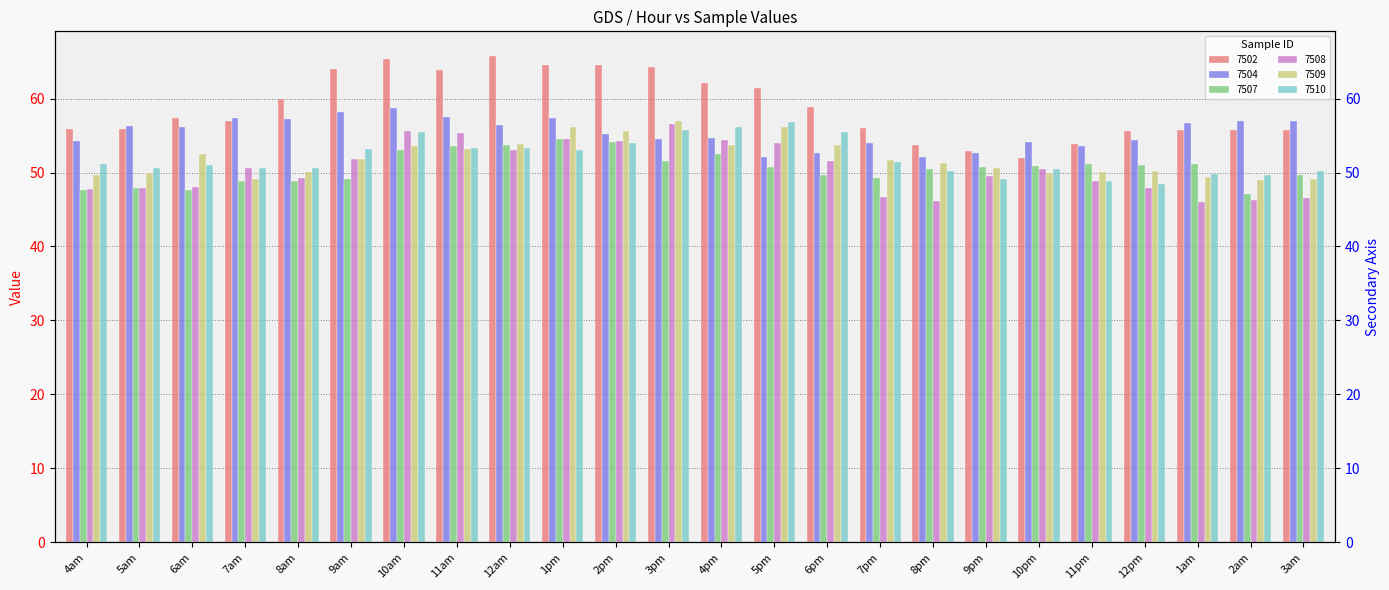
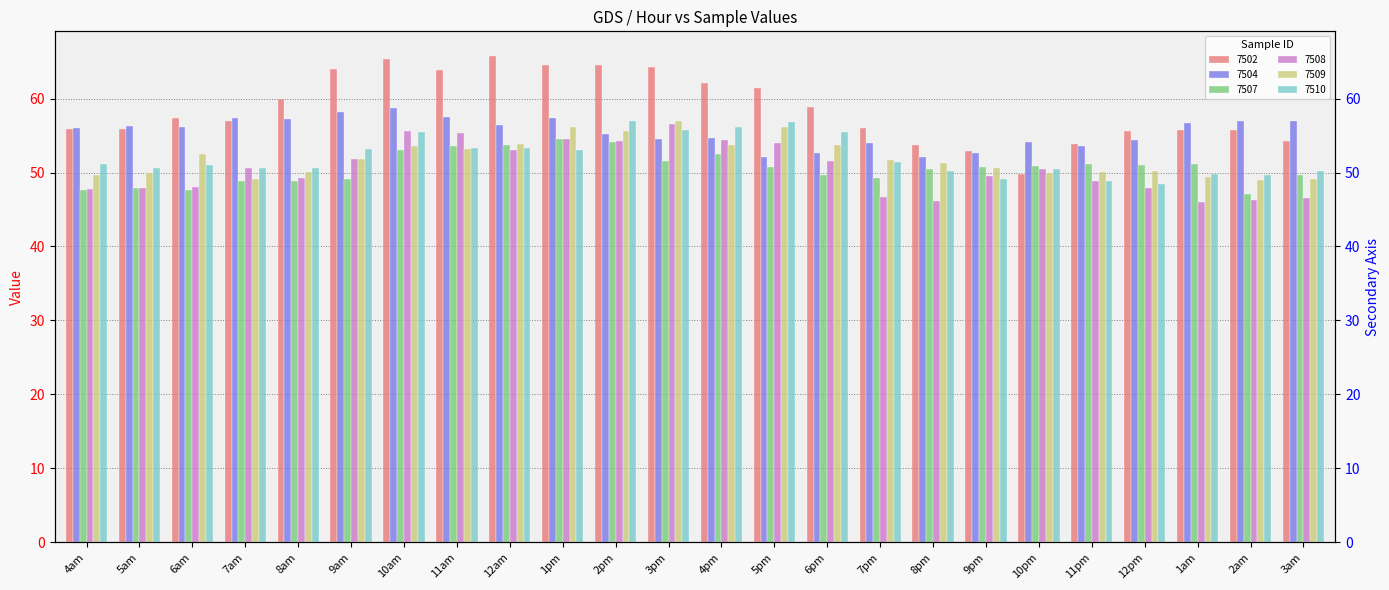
7504, 4am: 54 -> 56
7510, 2pm: 54 -> 57
7502, 10pm: 52 -> 50
7502, 3am: 56 -> 54
